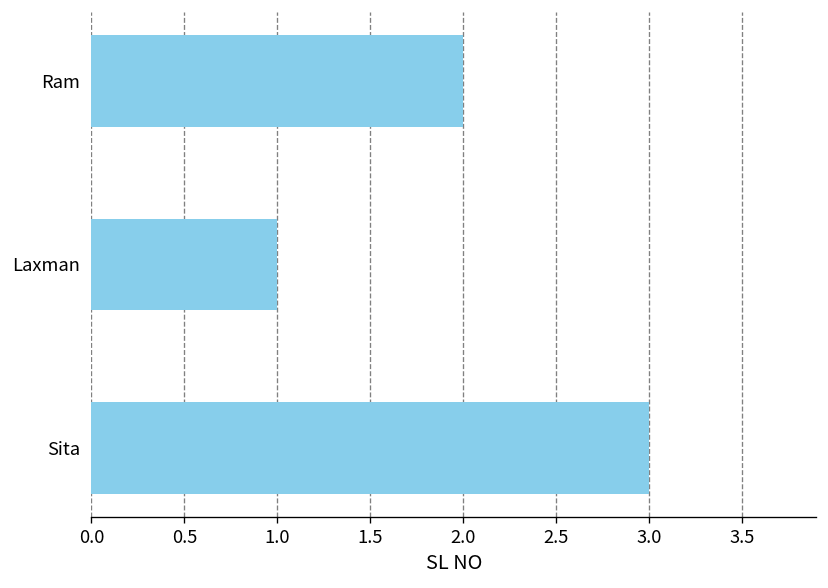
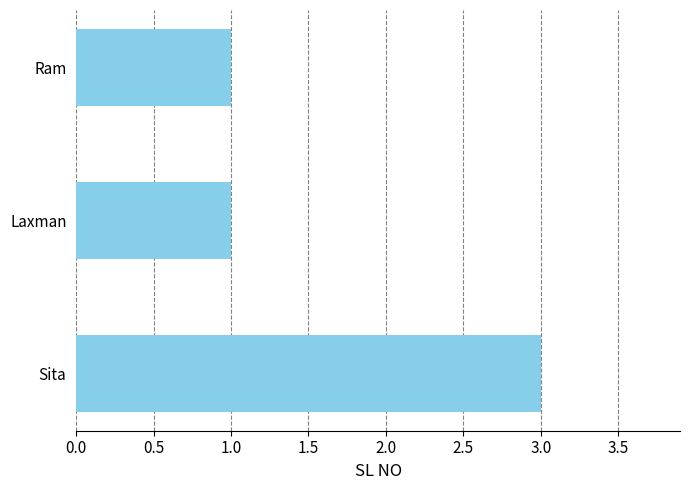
Ram: 2 -> 1
